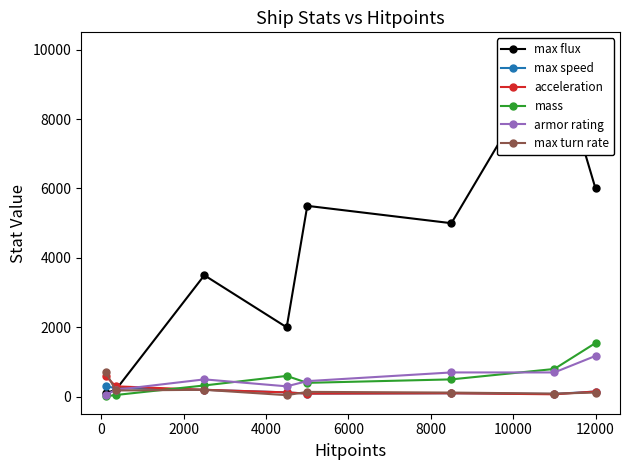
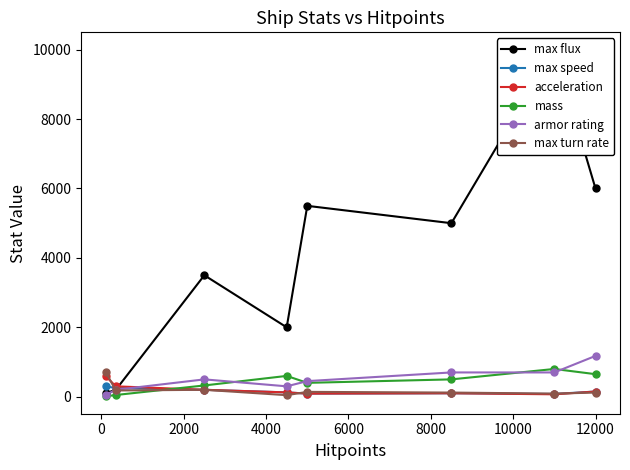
mass, 12000: 1500 -> 700
